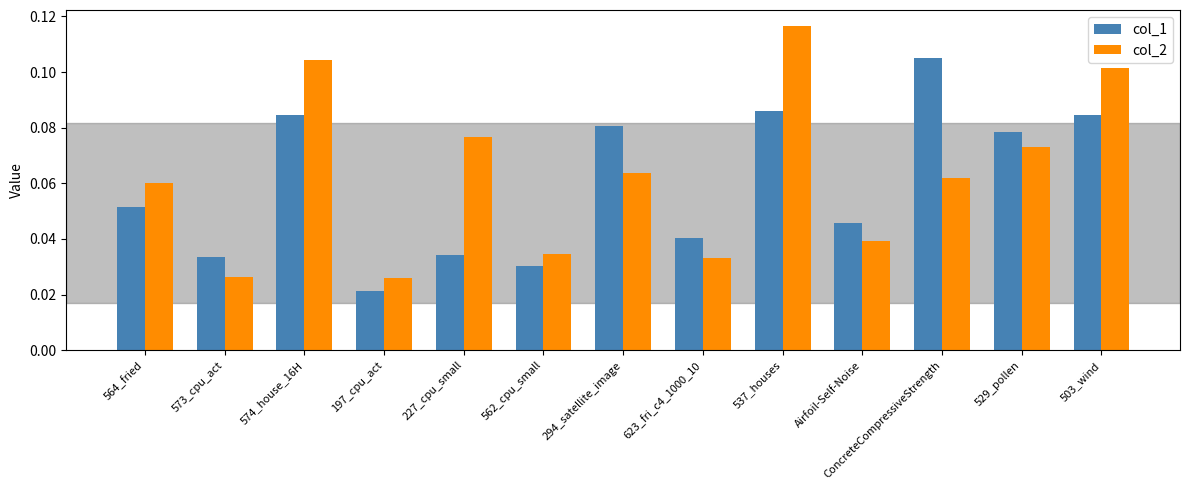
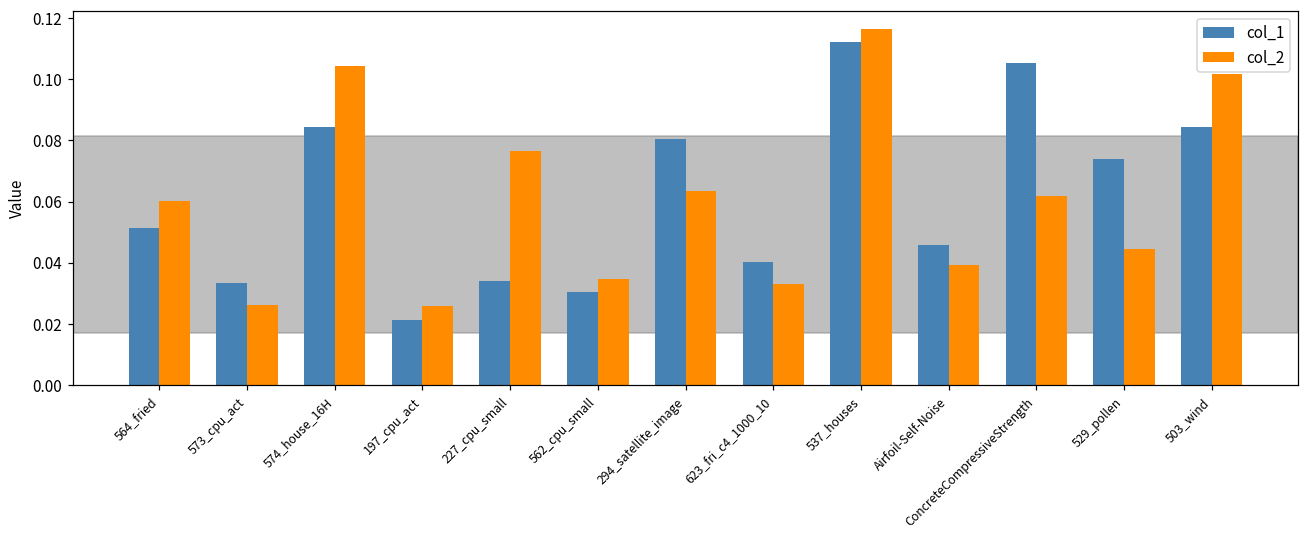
col_1, 537_houses: 0.086 -> 0.112
col_1, 529_pollen: 0.079 -> 0.074
col_2, 529_pollen: 0.073 -> 0.045
